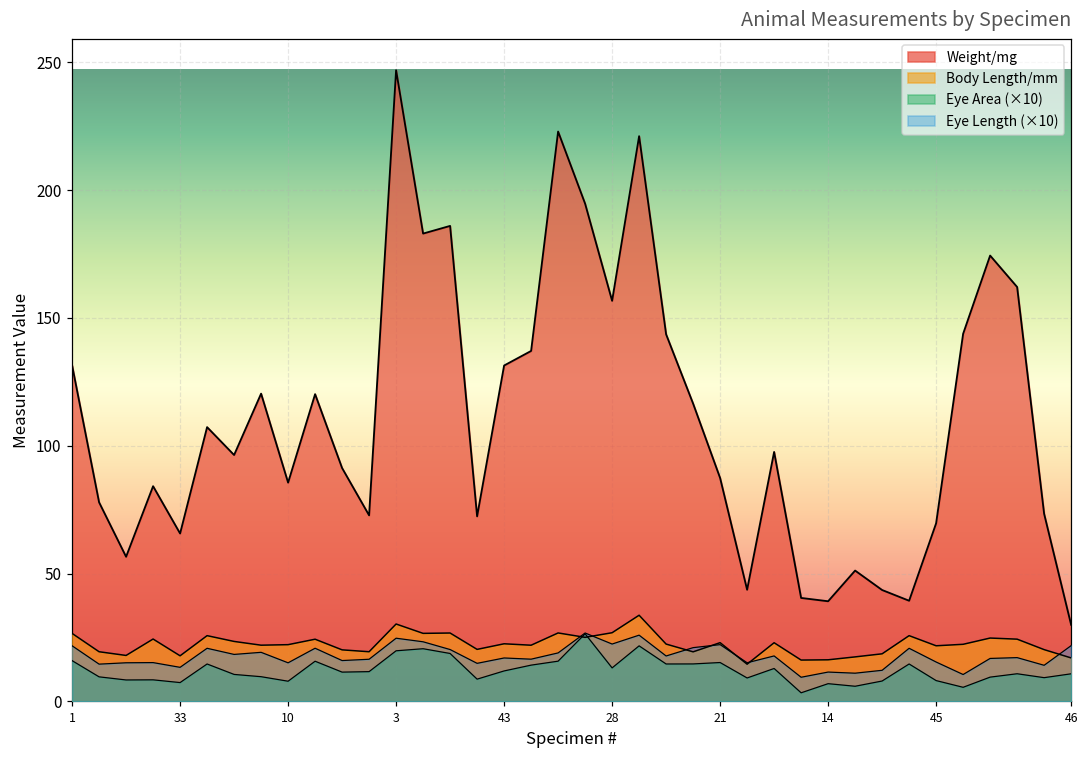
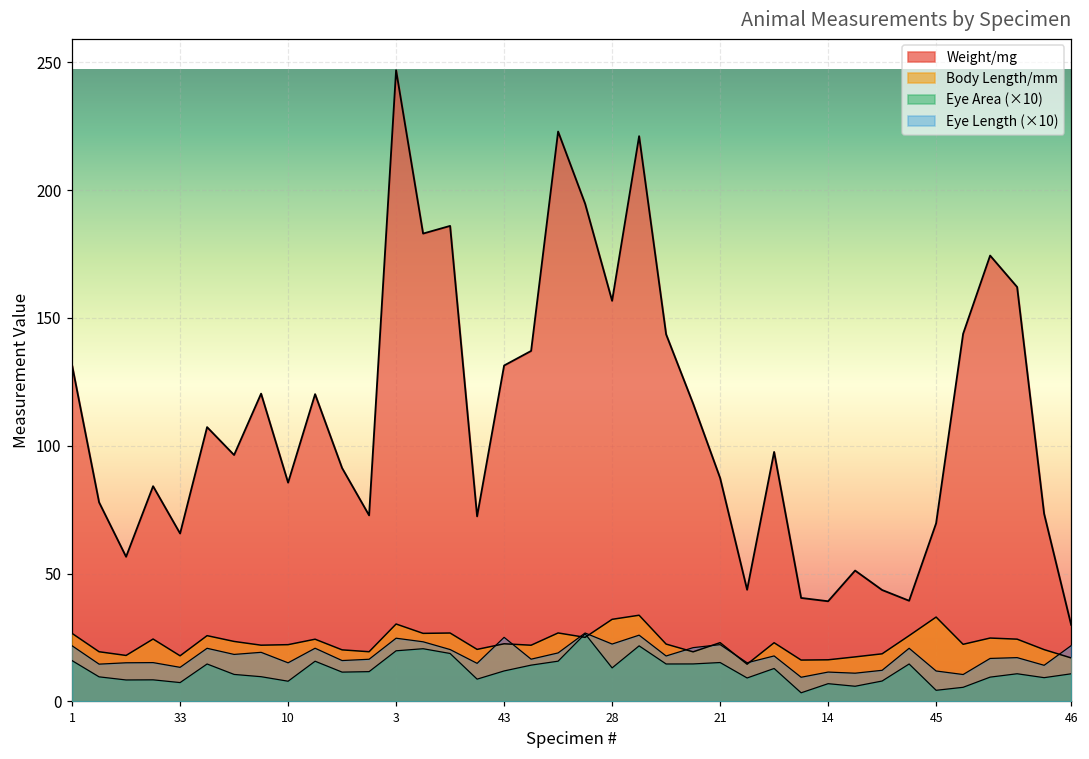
Eye Length (×10), 43: 17 -> 25
Body Length/mm, 28: 27 -> 32
Body Length/mm, 45: 22 -> 33
Eye Area (×10), 45: 8 -> 4
Eye Length (×10), 45: 15 -> 12
